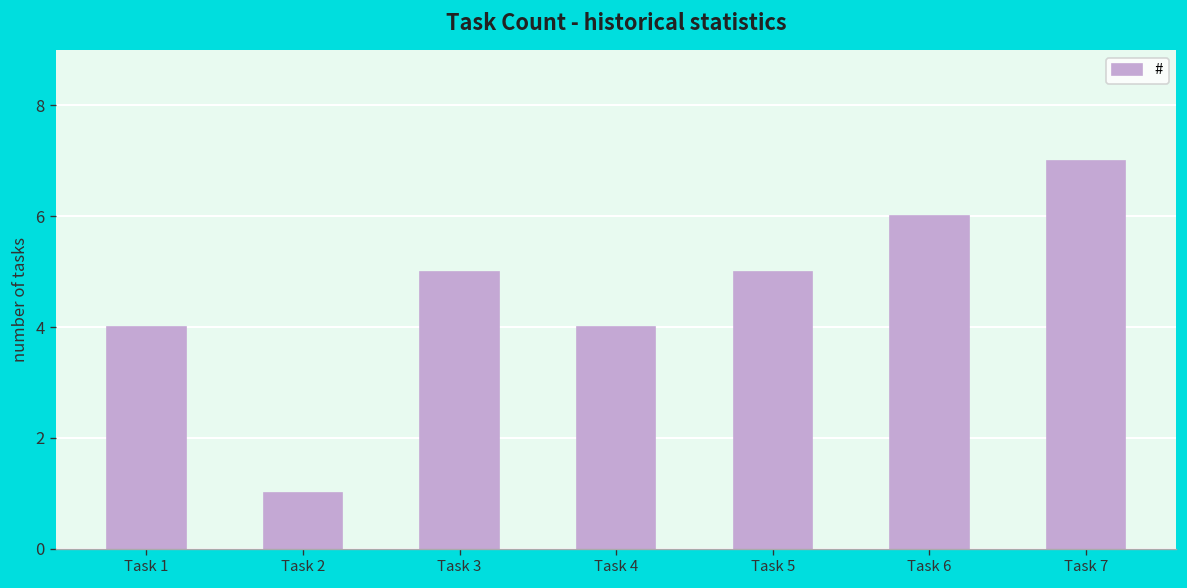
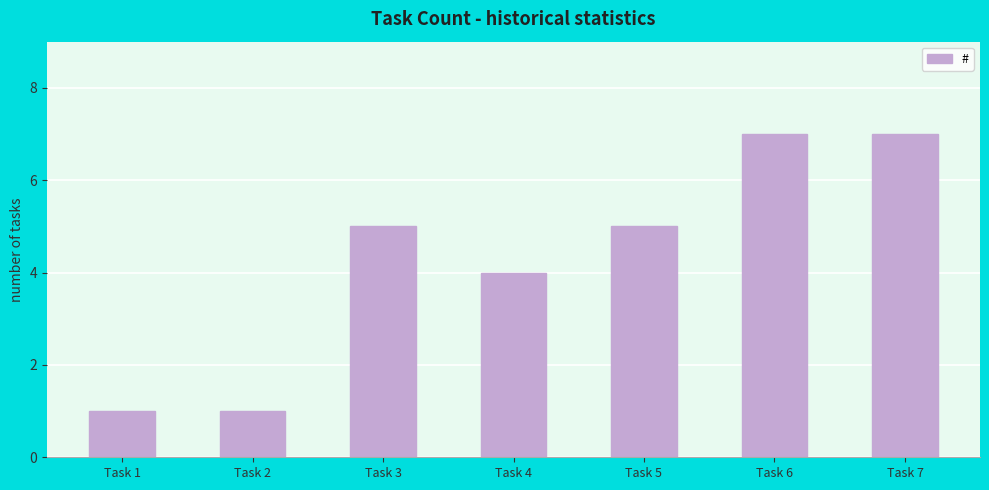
Task 1: 4 -> 1
Task 6: 6 -> 7
